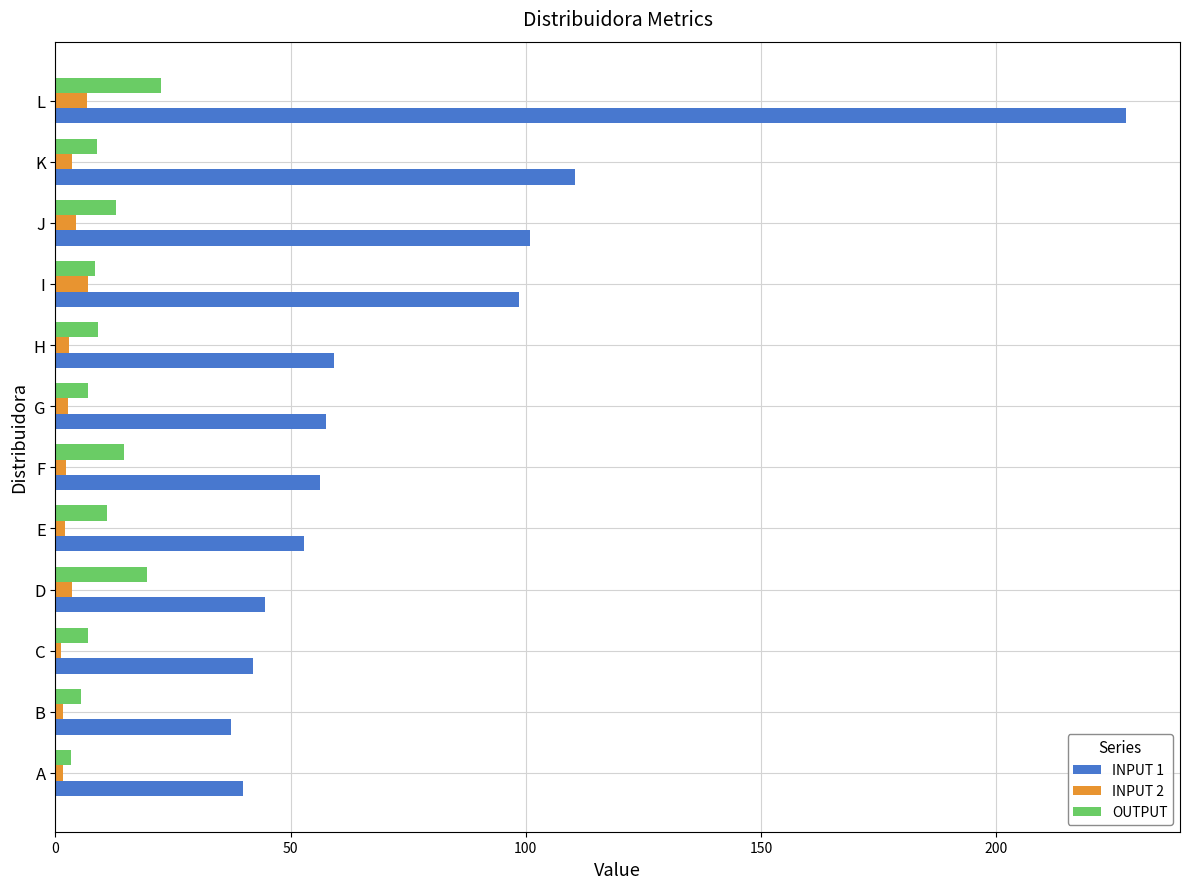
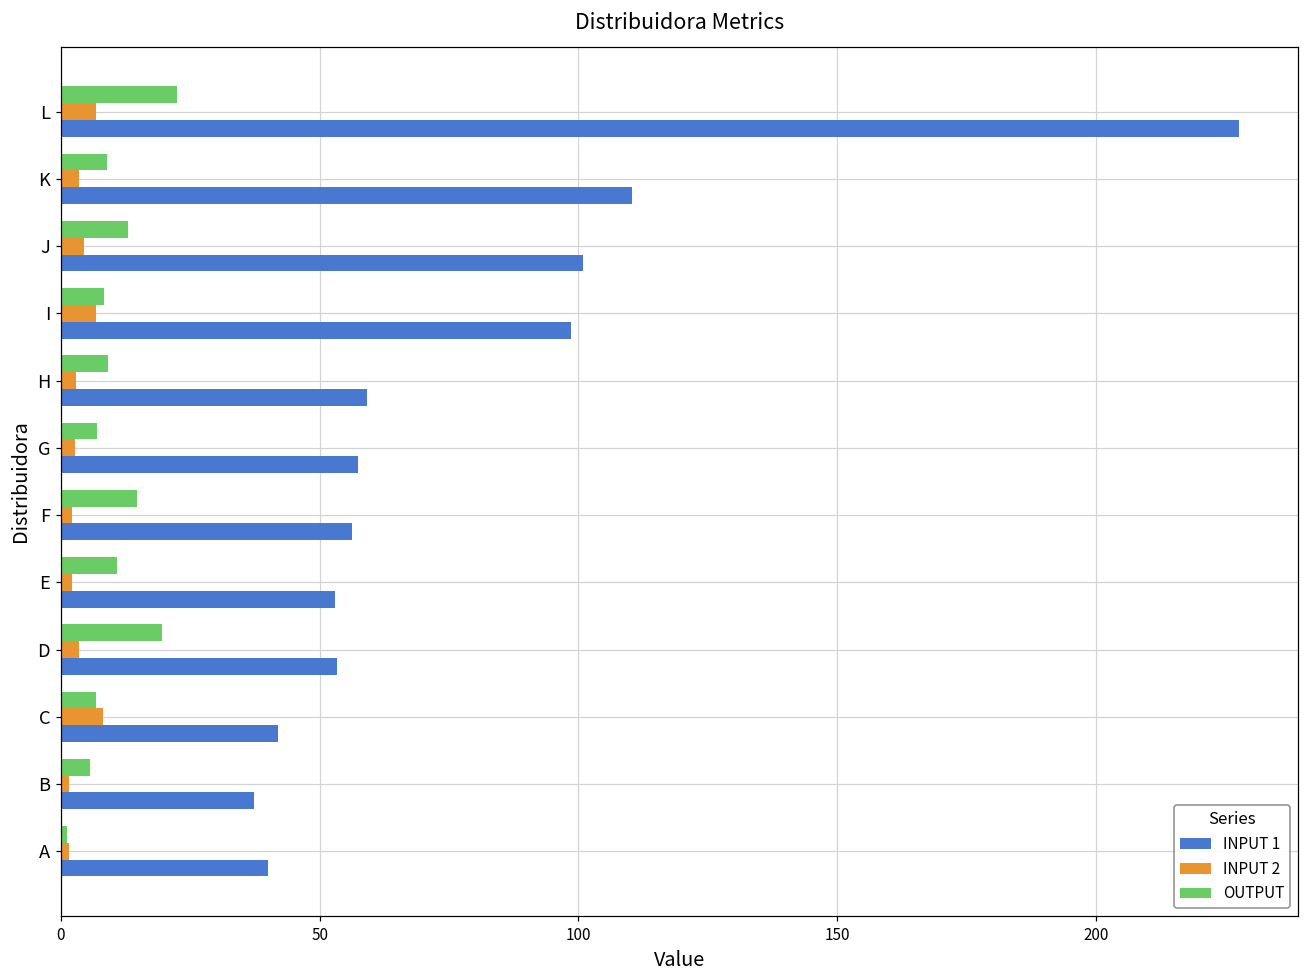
INPUT 1, D: 45 -> 53
INPUT 2, C: 1 -> 8
OUTPUT, A: 3 -> 1
